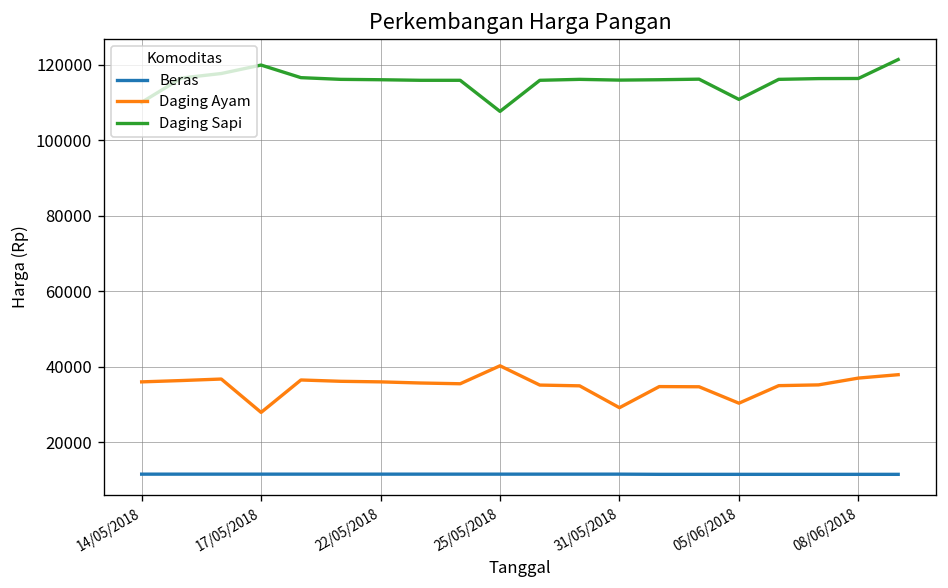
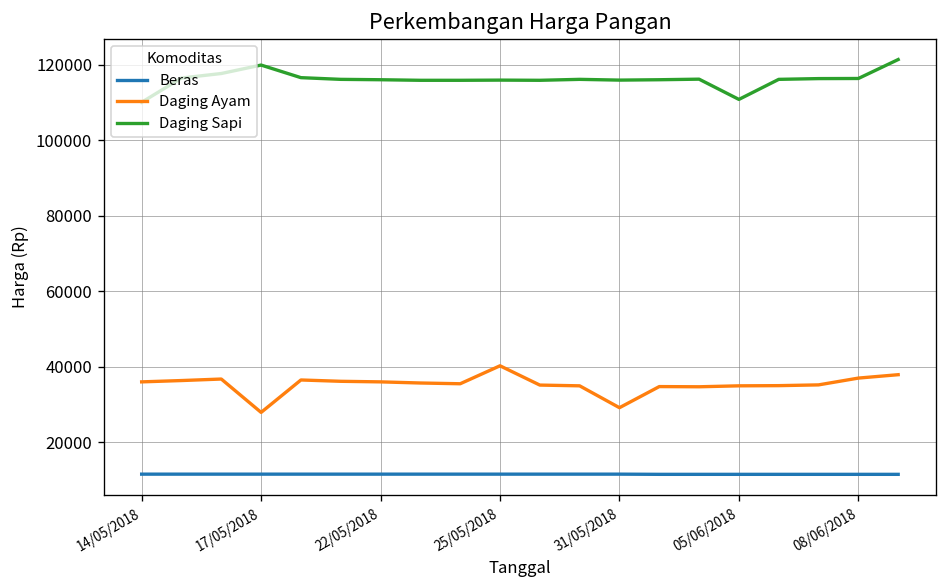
Daging Sapi, 25/05/2018: 108000 -> 116000
Daging Ayam, 05/06/2018: 30000 -> 35000
